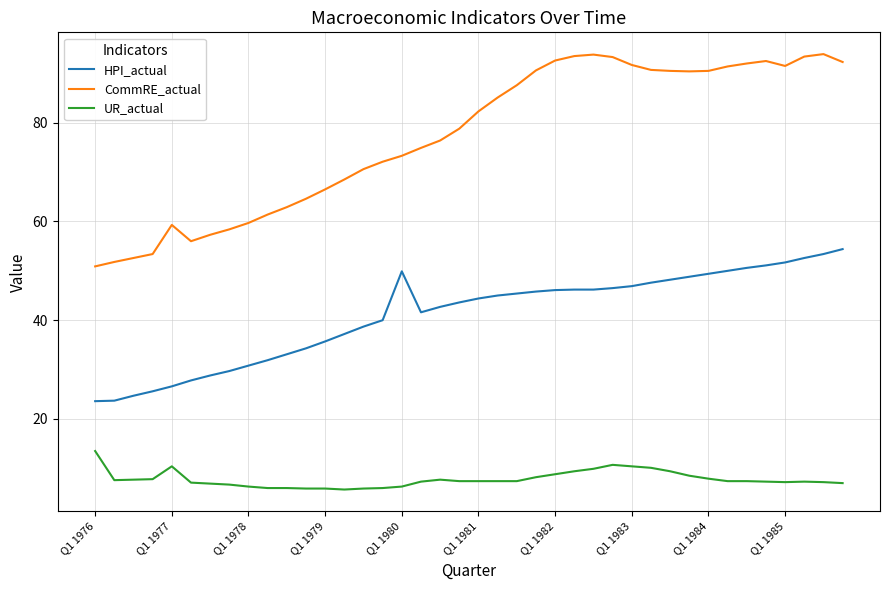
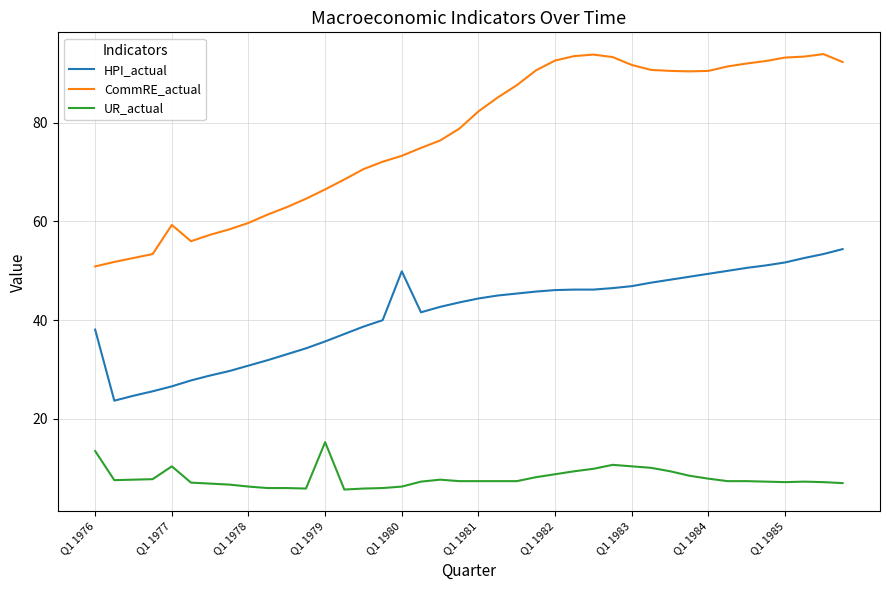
HPI_actual, Q1 1976: 24 -> 38
UR_actual, Q1 1979: 6 -> 15
CommRE_actual, Q1 1985: 92 -> 93
